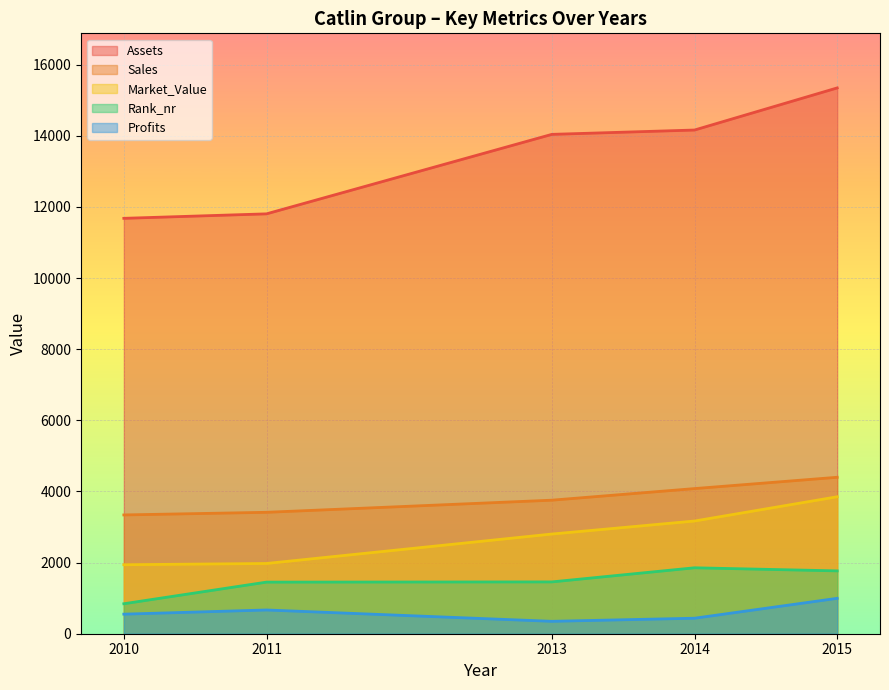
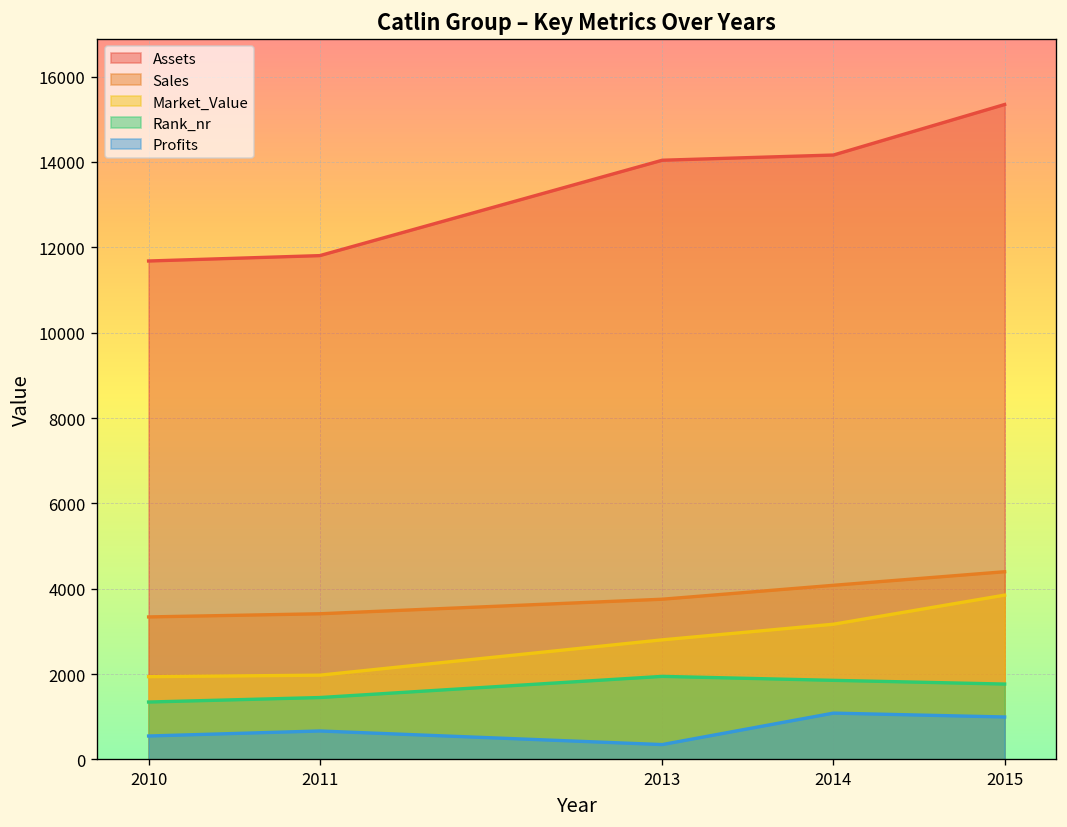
Rank_nr, 2010: 800 -> 1300
Rank_nr, 2013: 1500 -> 1900
Profits, 2014: 400 -> 1100
